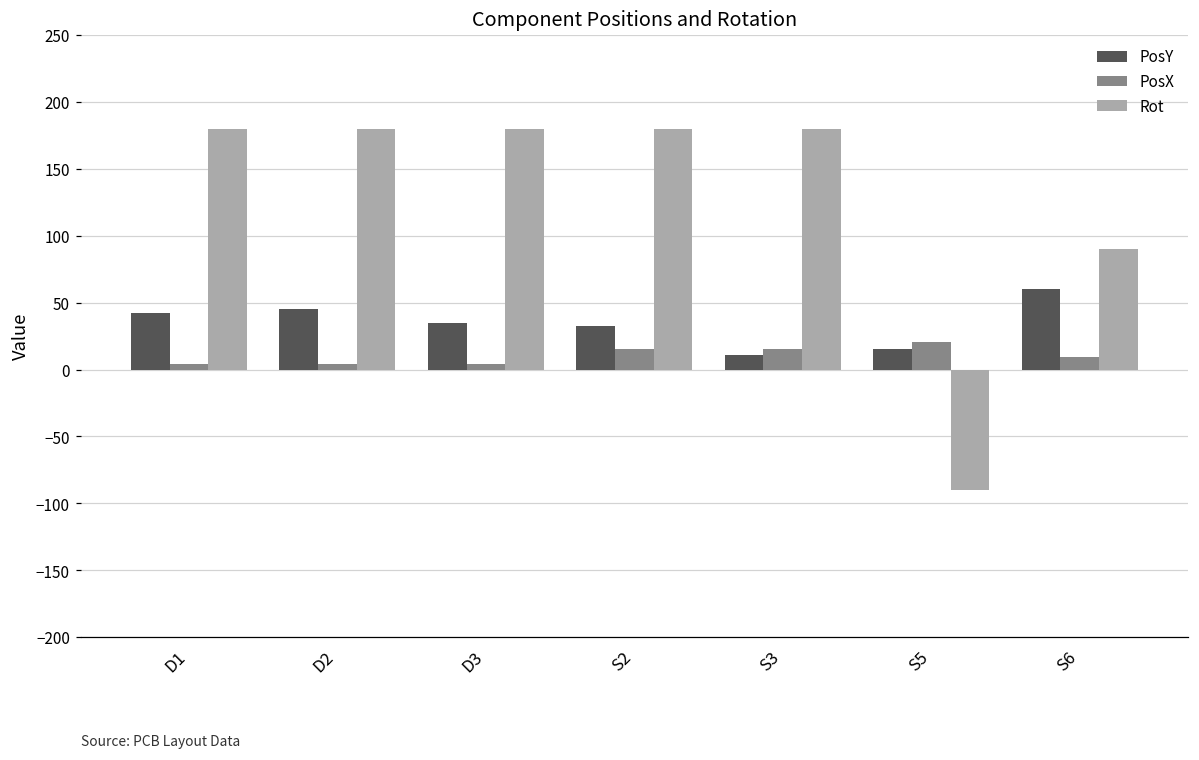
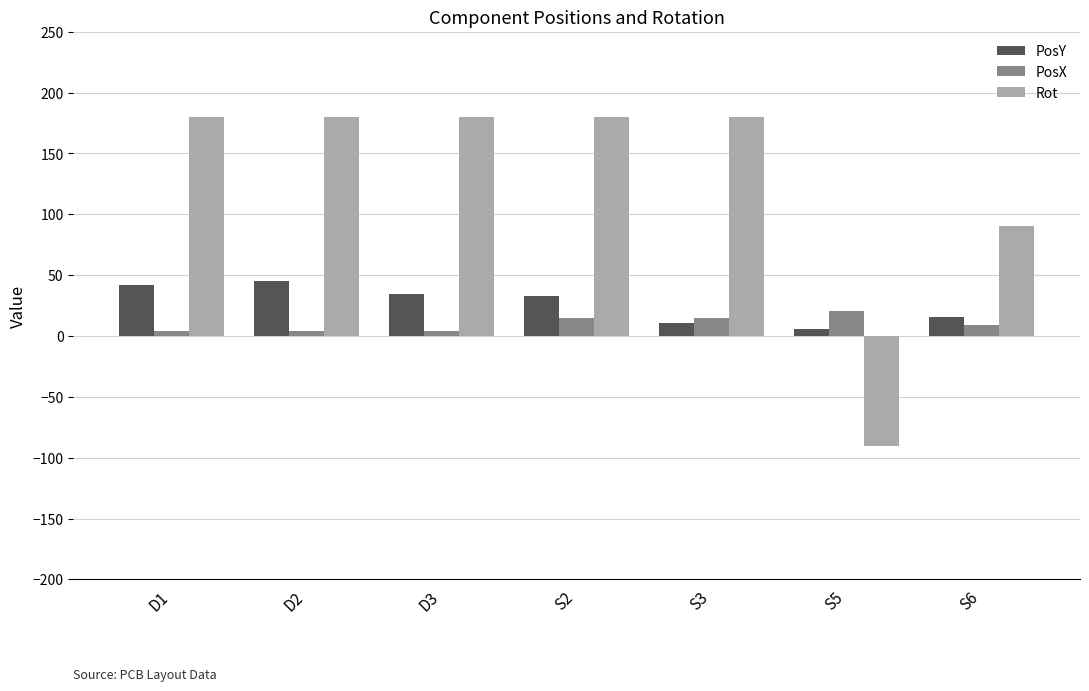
PosY, S5: 16 -> 5
PosY, S6: 60 -> 16
